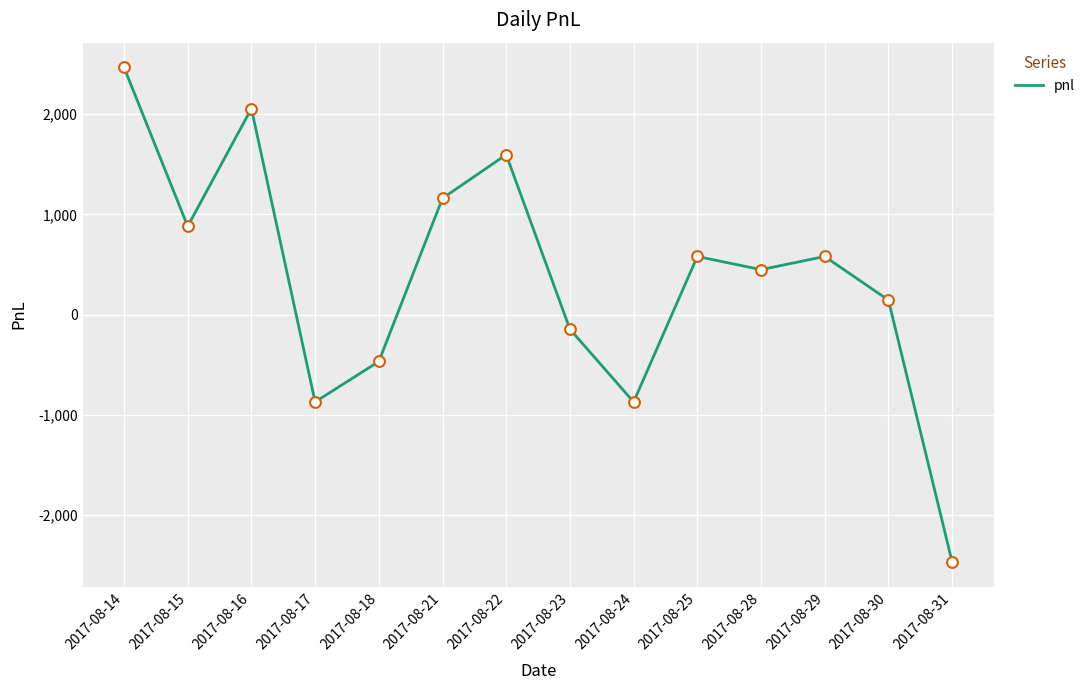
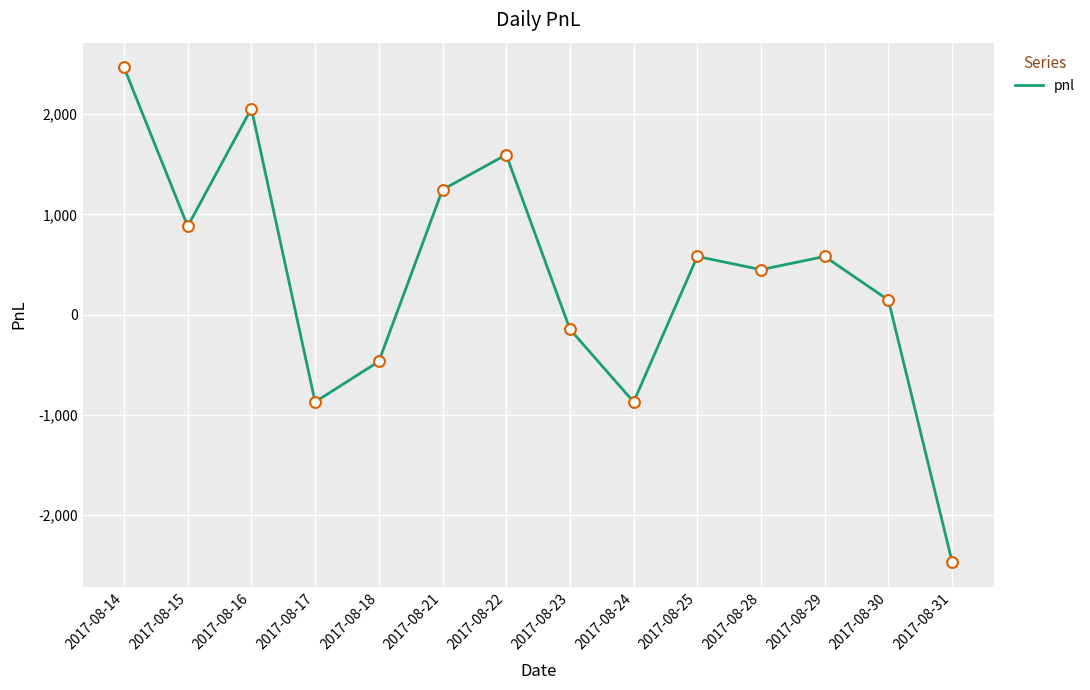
2017-08-21: 1,160 -> 1,250
